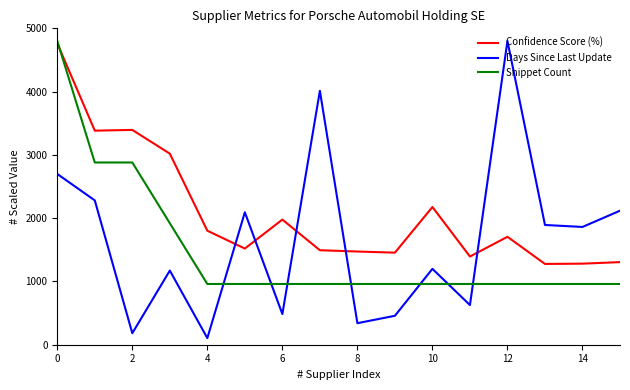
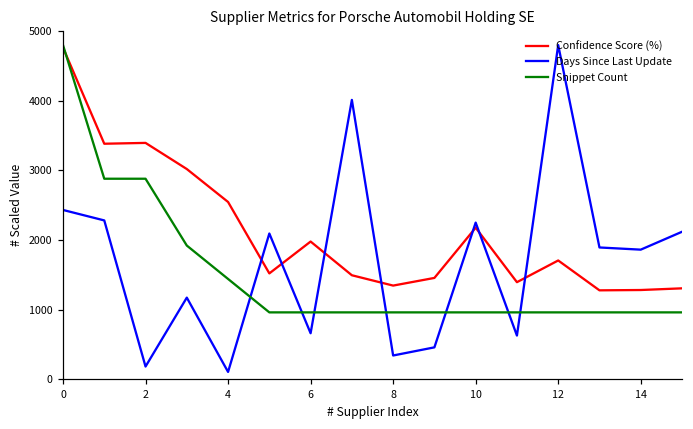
Days Since Last Update, 0: 2700 -> 2400
Confidence Score (%), 4: 1800 -> 2500
Snippet Count, 4: 1000 -> 1400
Days Since Last Update, 6: 500 -> 700
Confidence Score (%), 8: 1500 -> 1300
Days Since Last Update, 10: 1200 -> 2200
